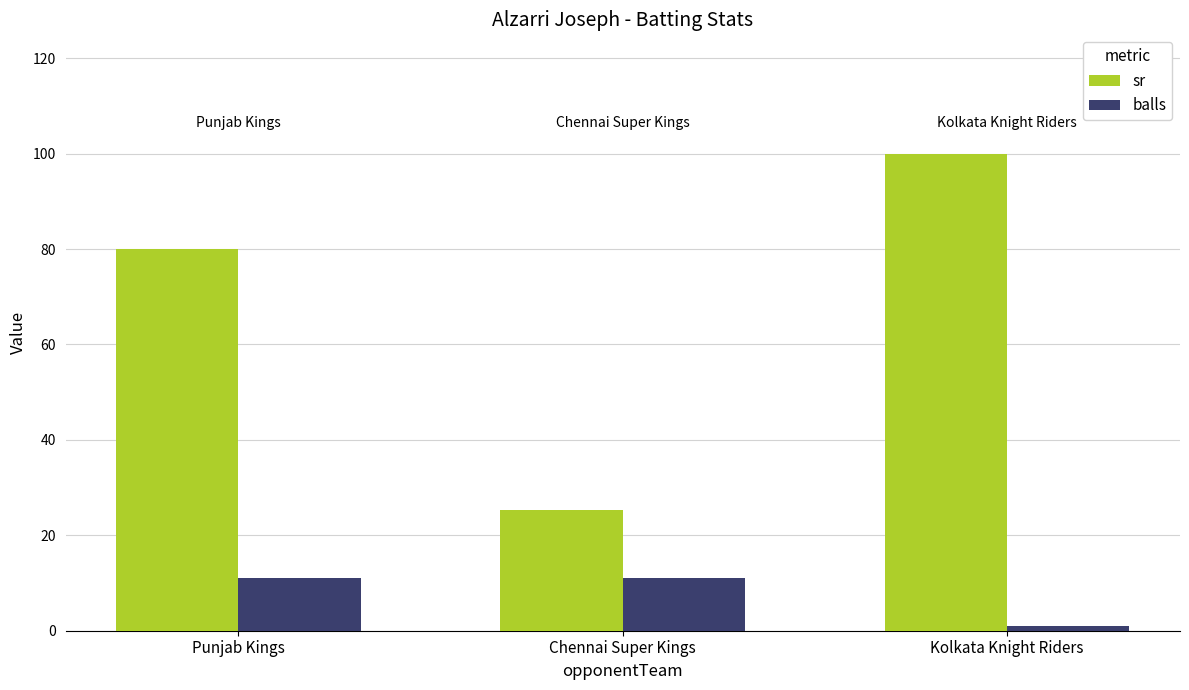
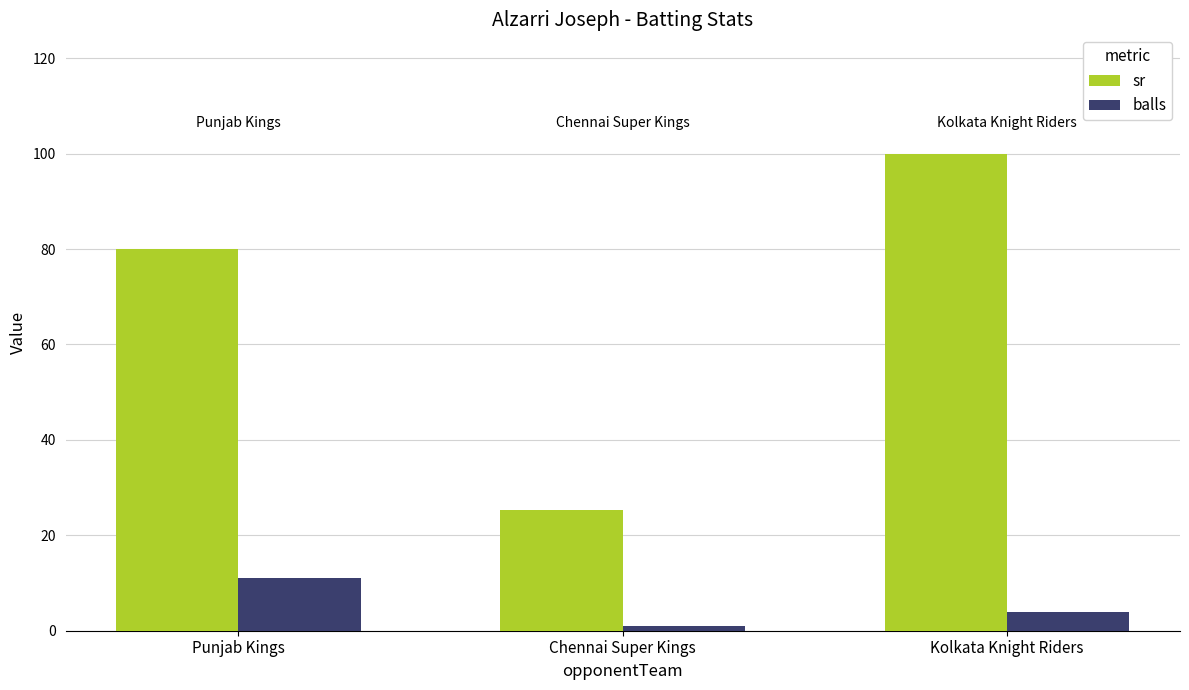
balls, Chennai Super Kings: 11 -> 1
balls, Kolkata Knight Riders: 1 -> 4
